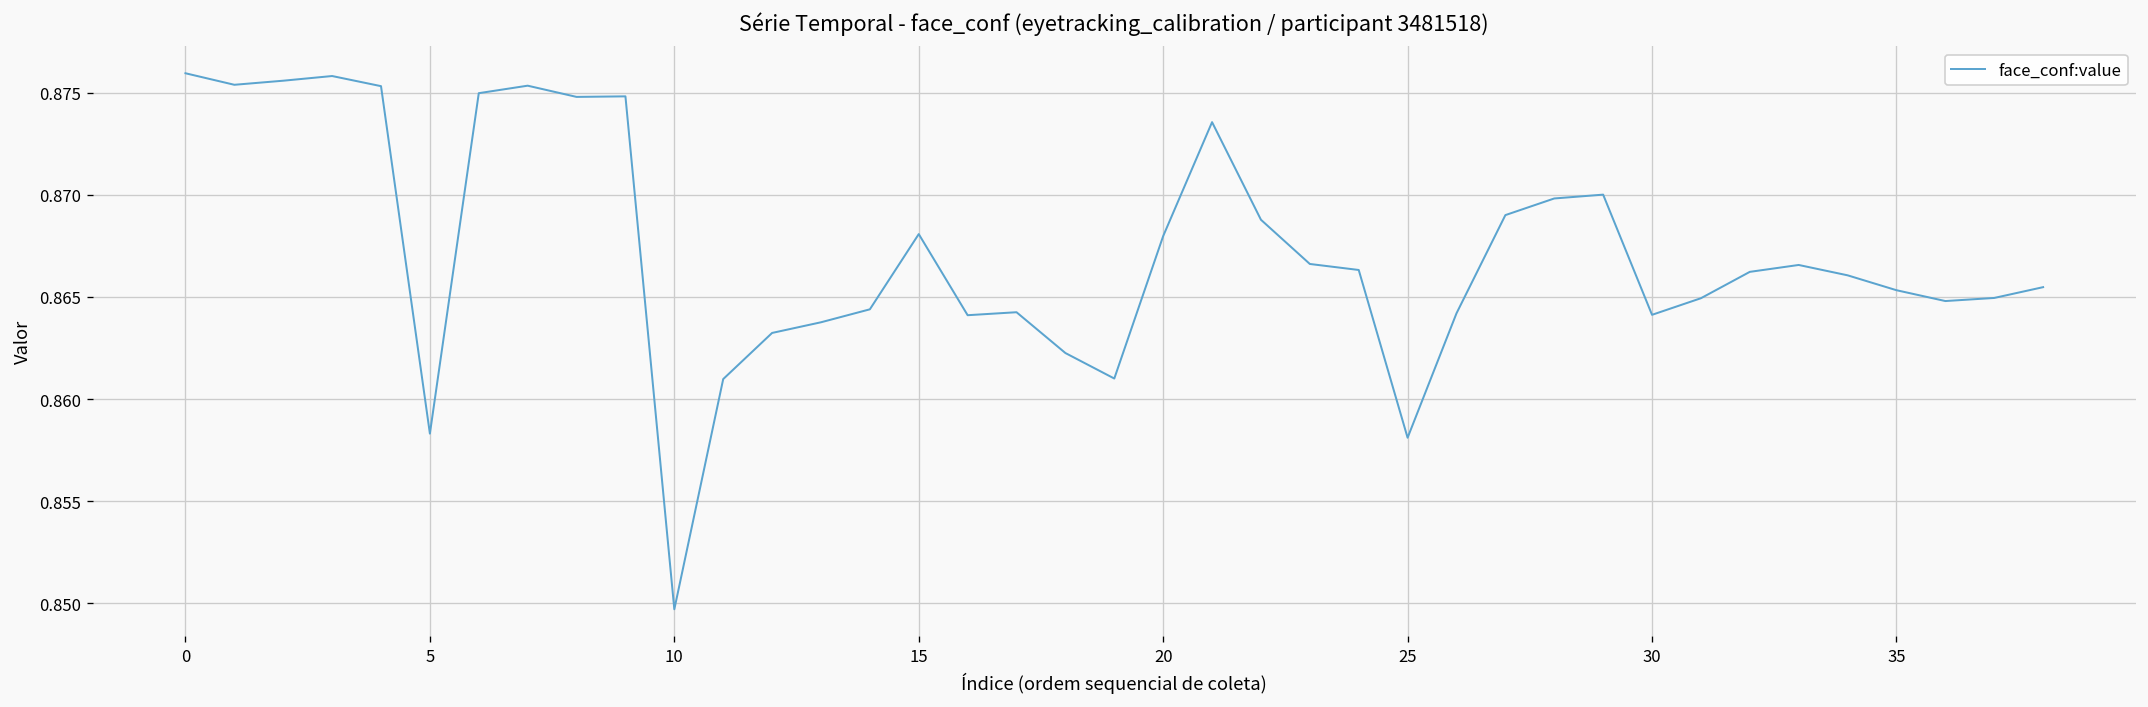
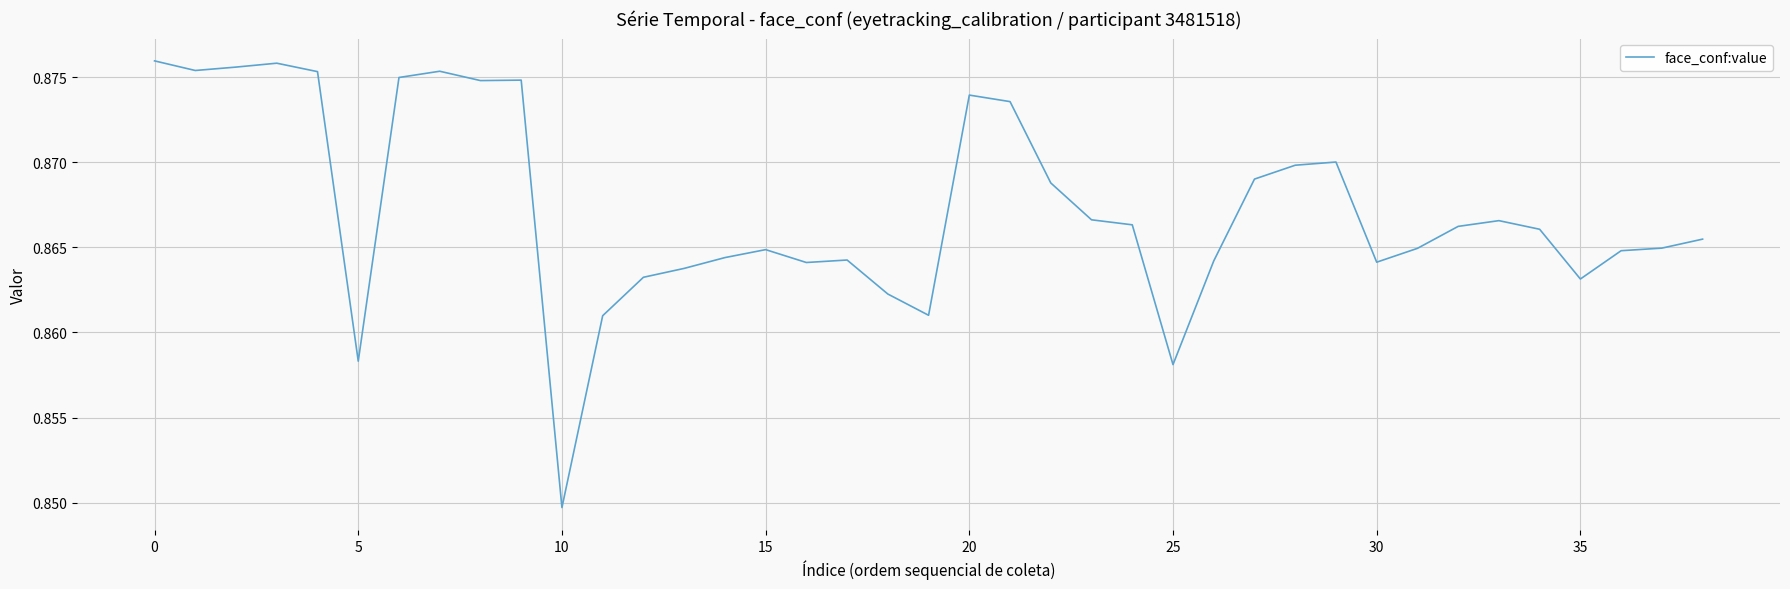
15: 0.8681 -> 0.8649
20: 0.8680 -> 0.8739
35: 0.8653 -> 0.8631
